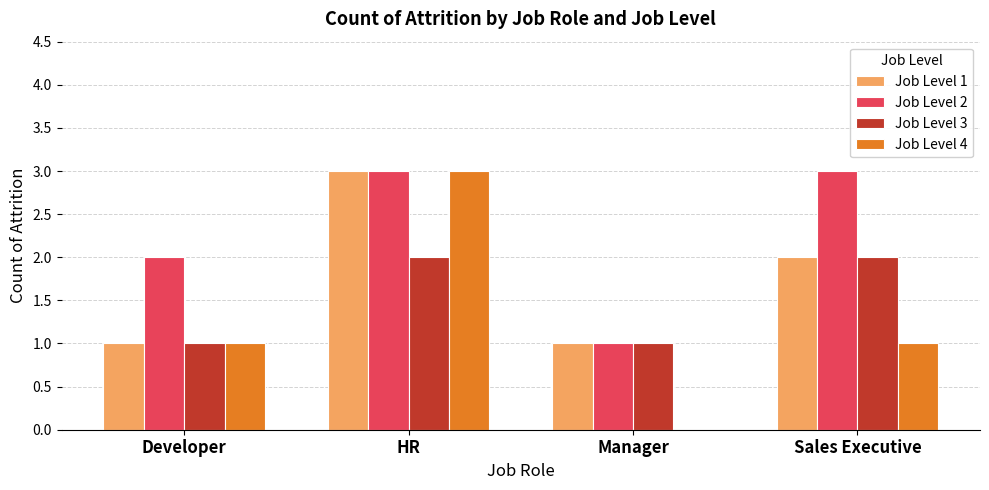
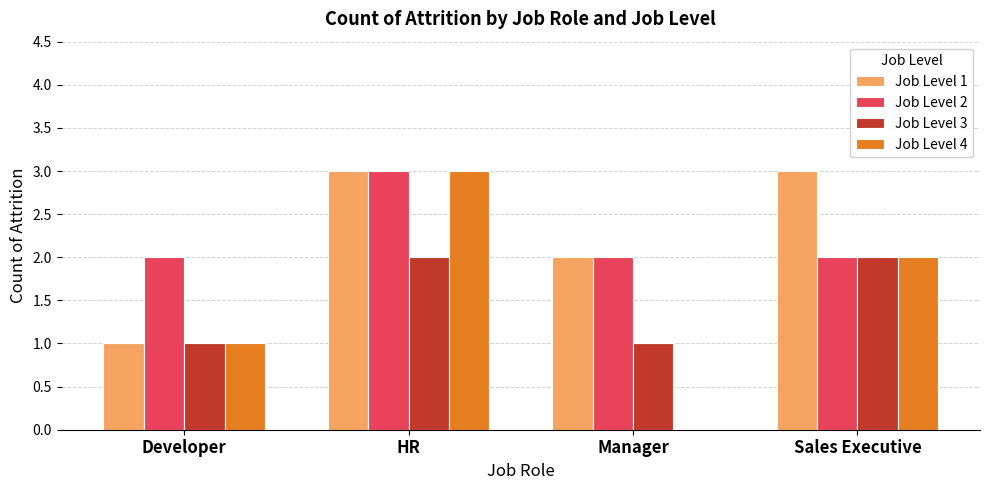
Job Level 1, Manager: 1 -> 2
Job Level 2, Manager: 1 -> 2
Job Level 1, Sales Executive: 2 -> 3
Job Level 2, Sales Executive: 3 -> 2
Job Level 4, Sales Executive: 1 -> 2
